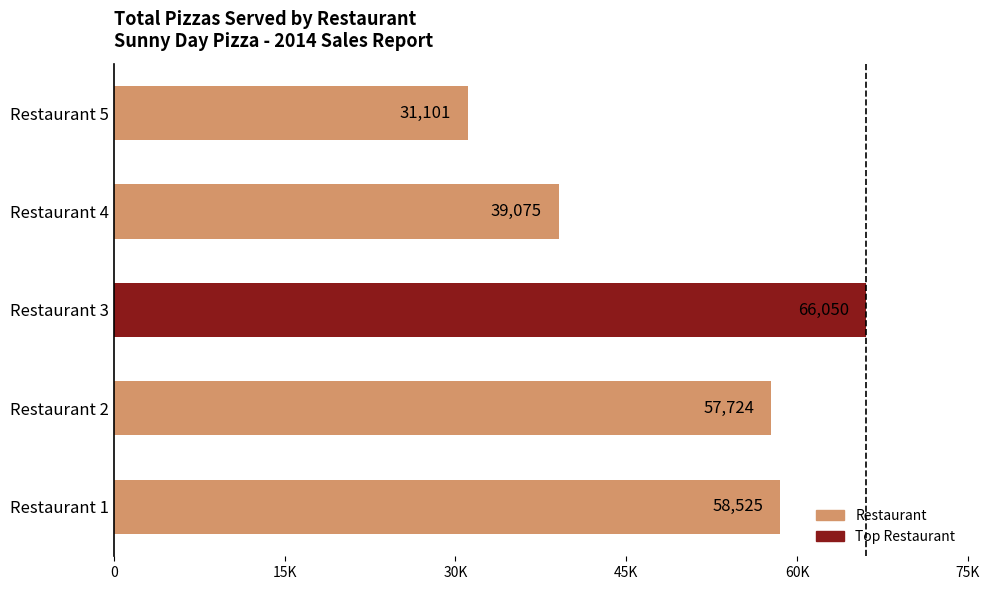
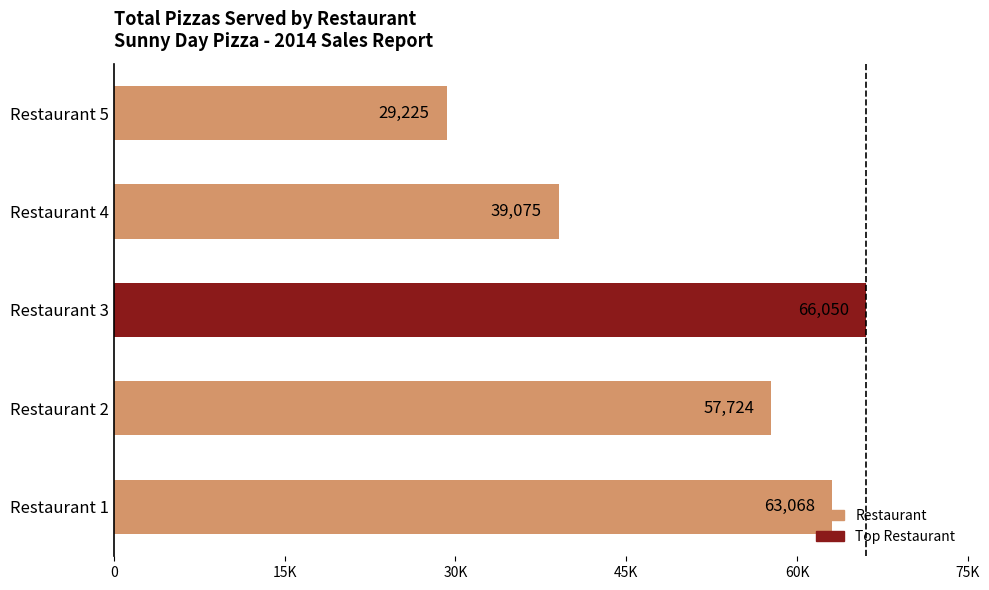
Restaurant 5: 31,101 -> 29,225
Restaurant 1: 58,525 -> 63,068
